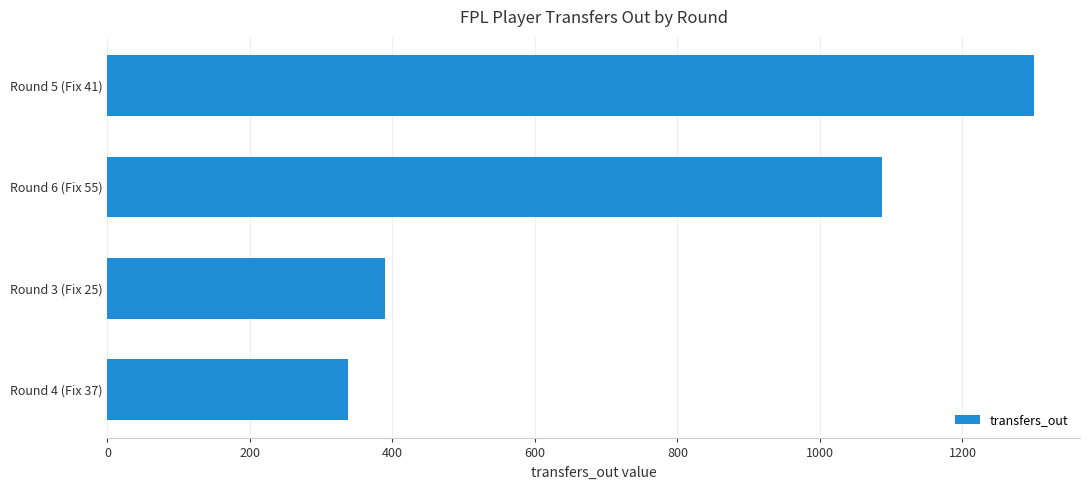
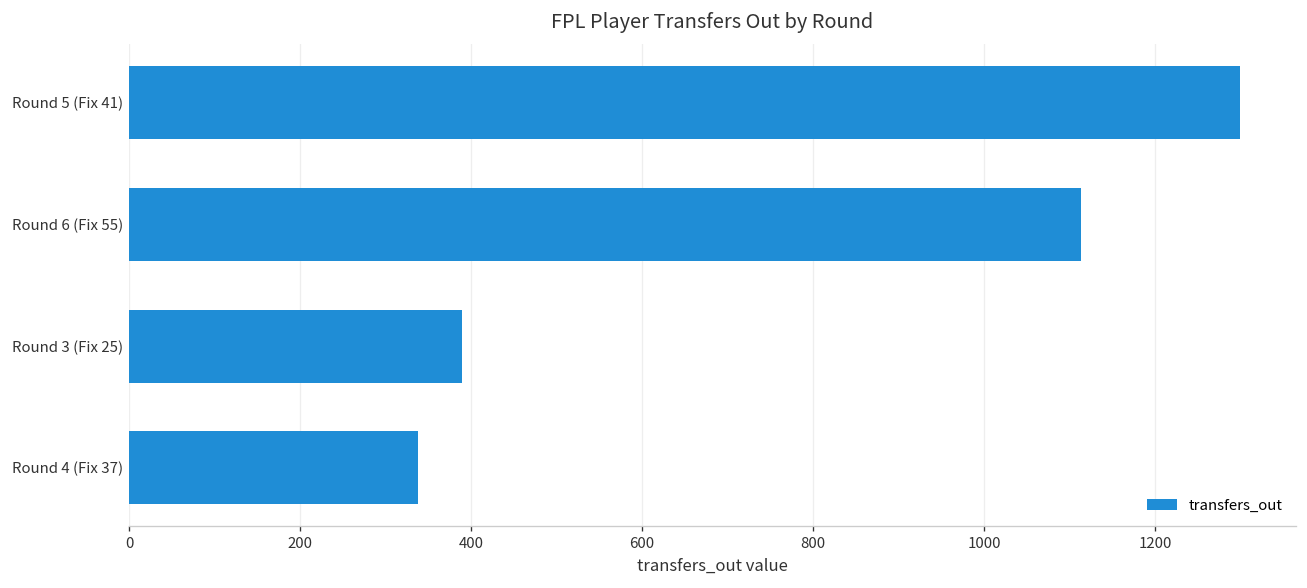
Round 6 (Fix 55): 1090 -> 1110
